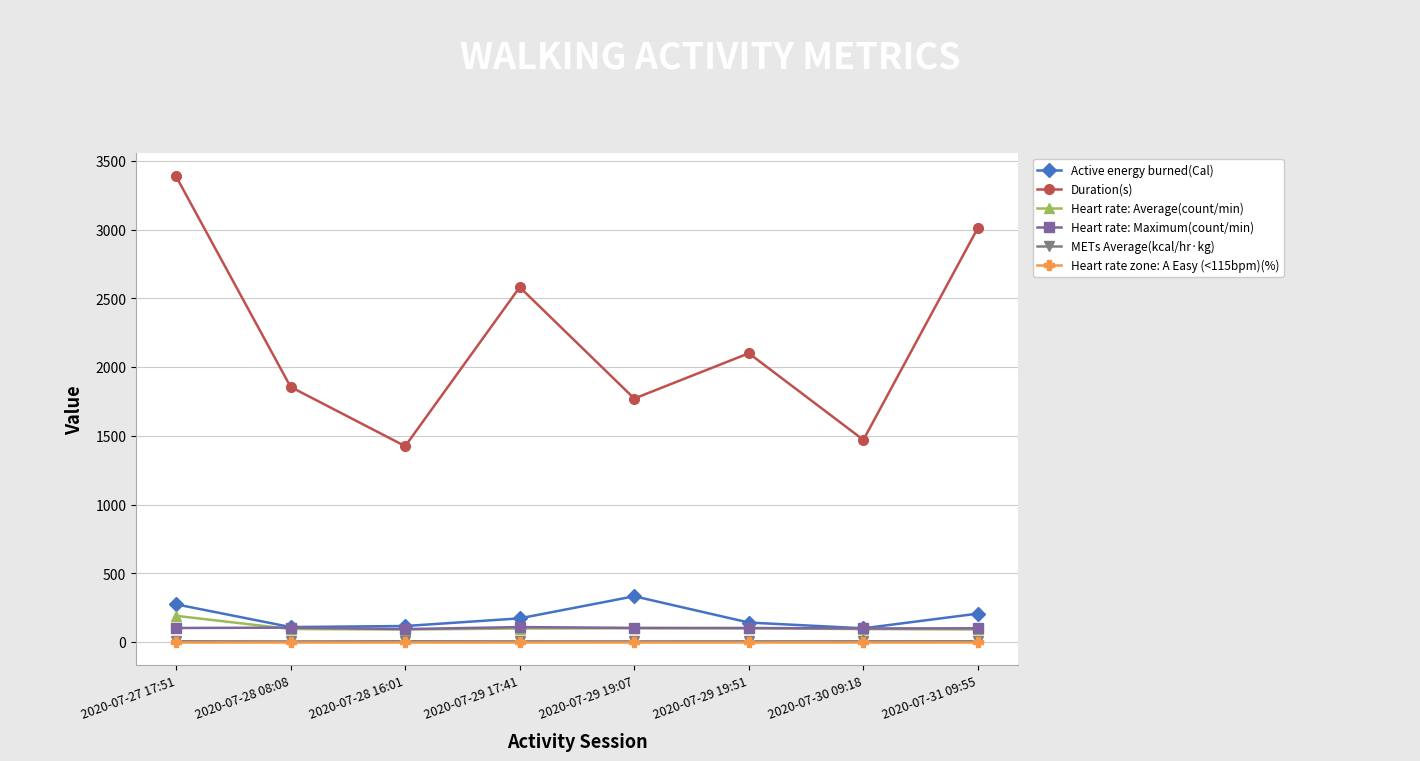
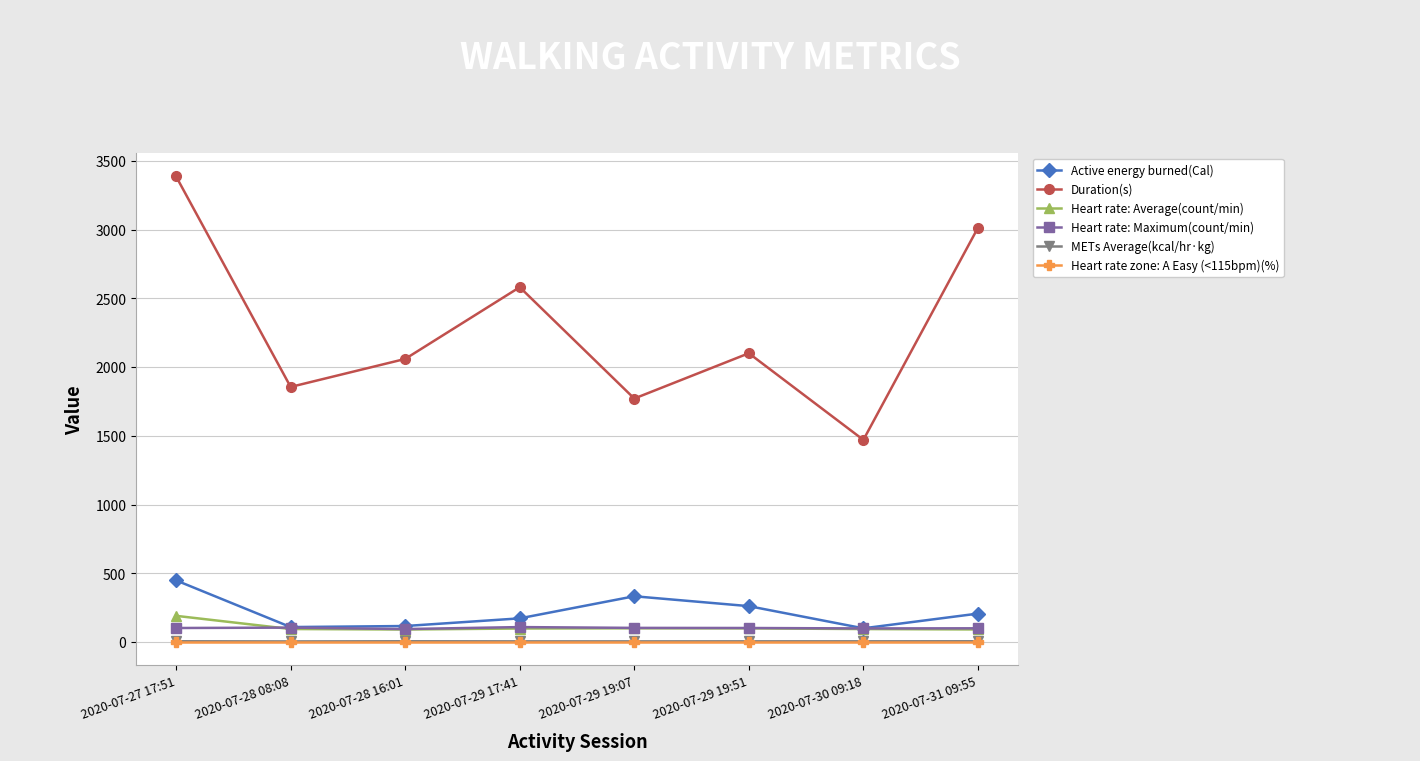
Active energy burned(Cal), 2020-07-27 17:51: 270 -> 450
Duration(s), 2020-07-28 16:01: 1430 -> 2060
Active energy burned(Cal), 2020-07-29 19:51: 140 -> 260
